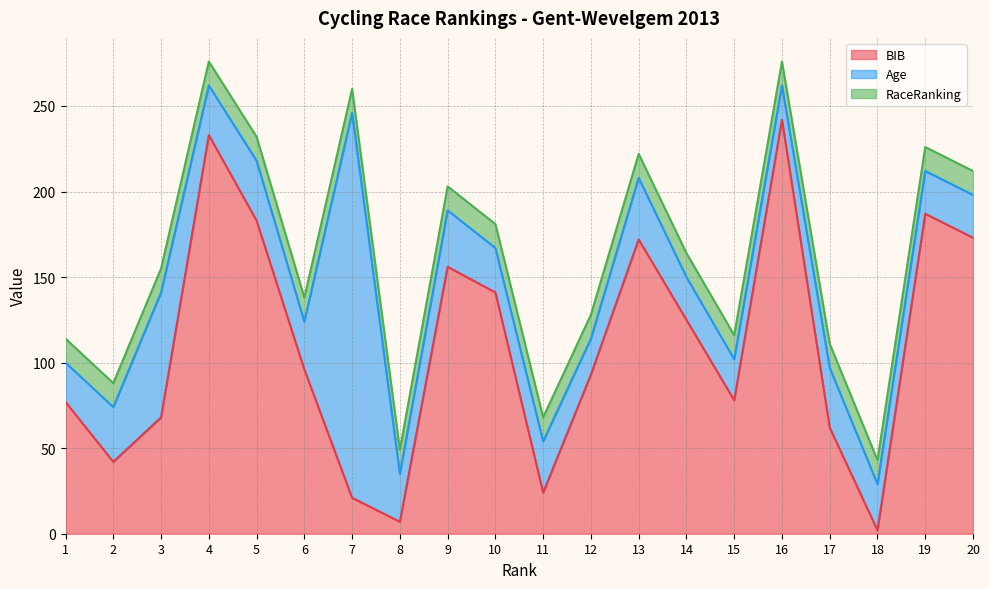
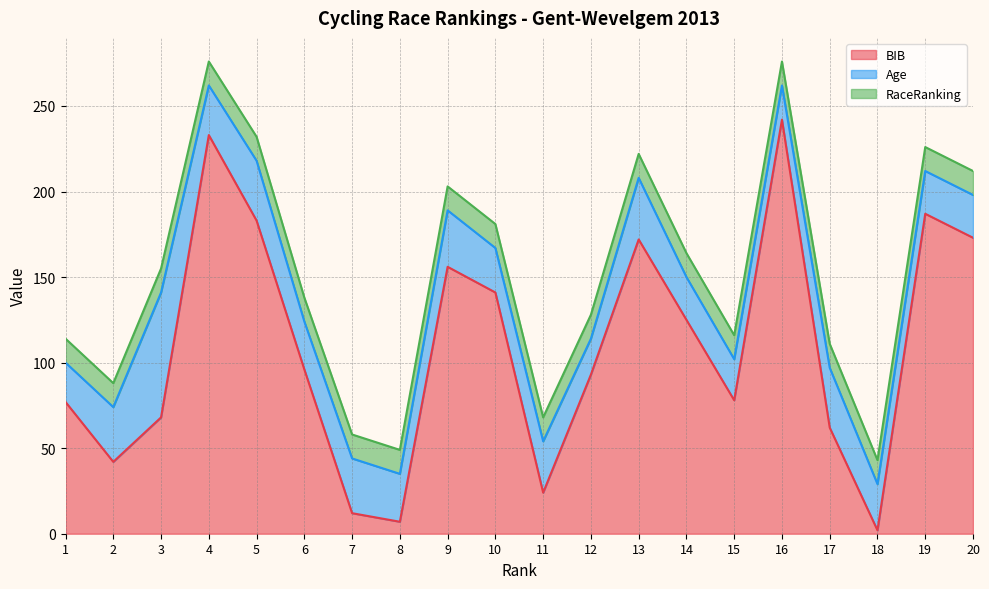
BIB, 7: 21 -> 12
Age, 7: 225 -> 32
